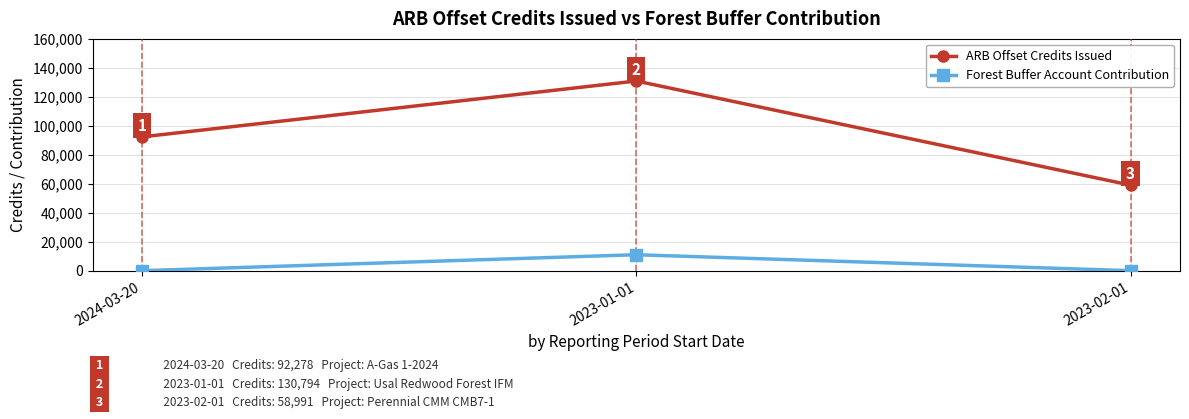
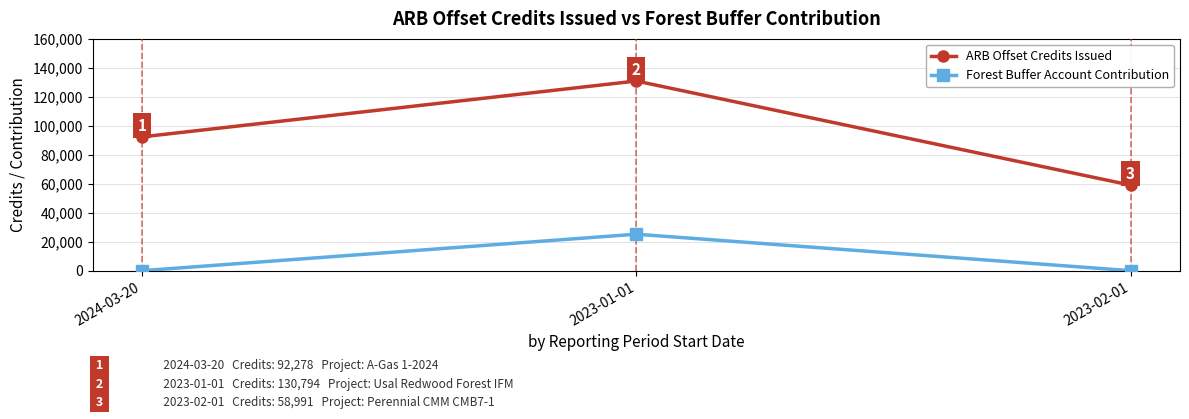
Forest Buffer Account Contribution, 2023-01-01: 11,000 -> 25,000
